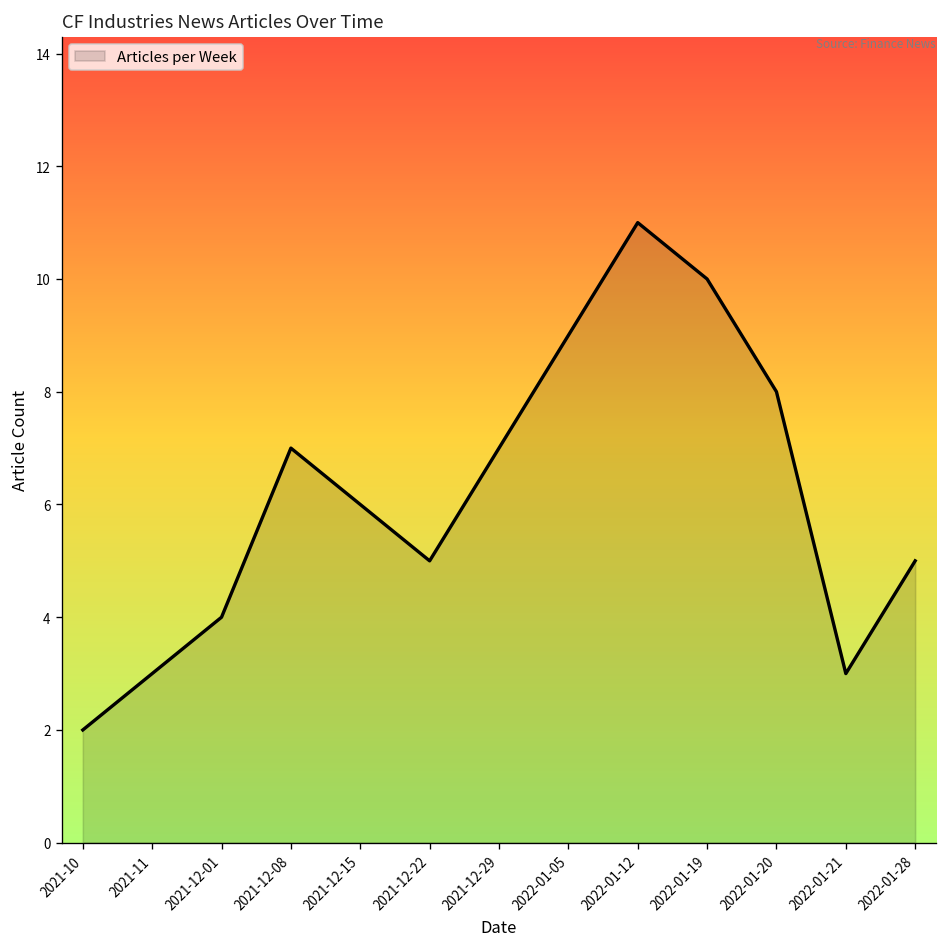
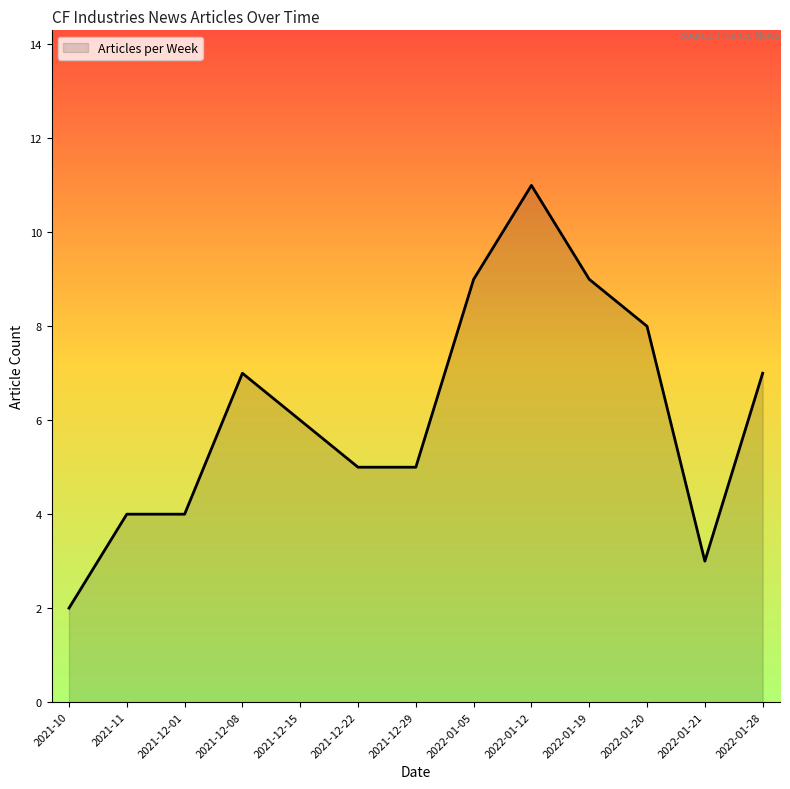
2021-11: 3 -> 4
2021-12-29: 7 -> 5
2022-01-19: 10 -> 9
2022-01-28: 5 -> 7
